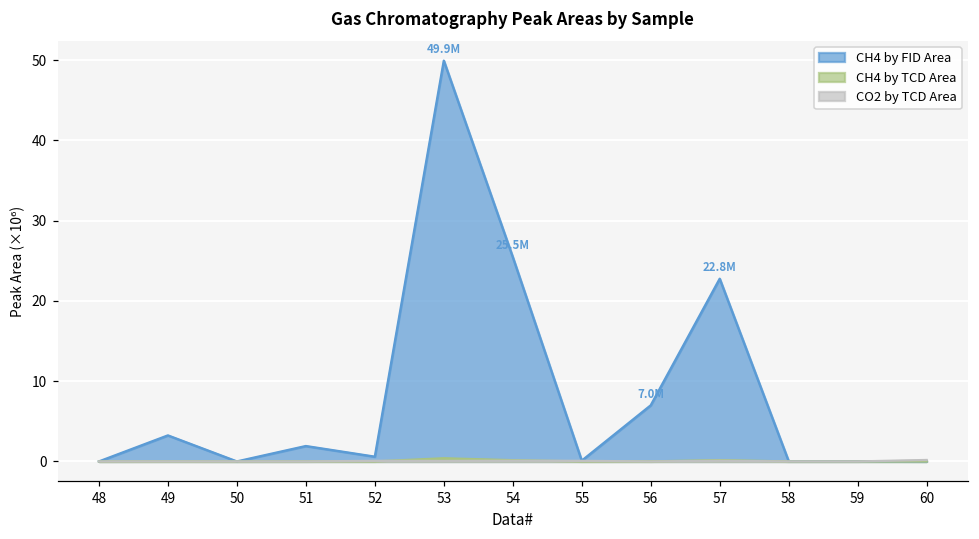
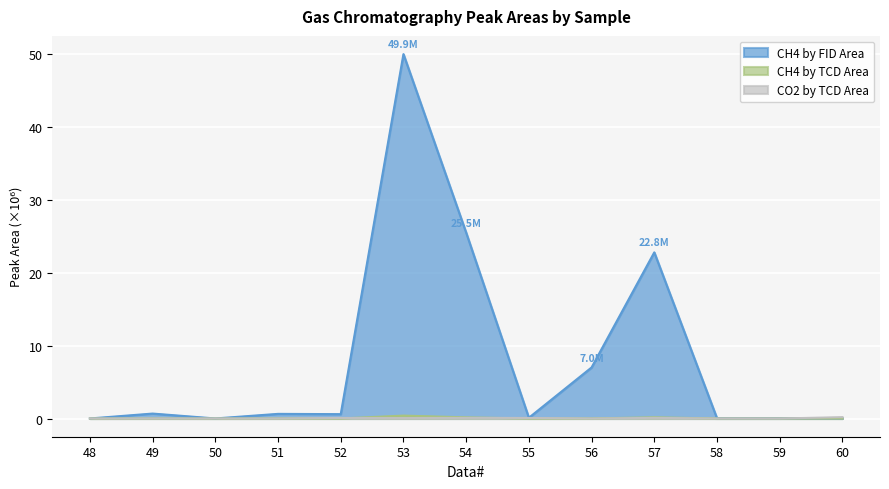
CH4 by FID Area, 49: 3 -> 1
CH4 by FID Area, 51: 2 -> 1
